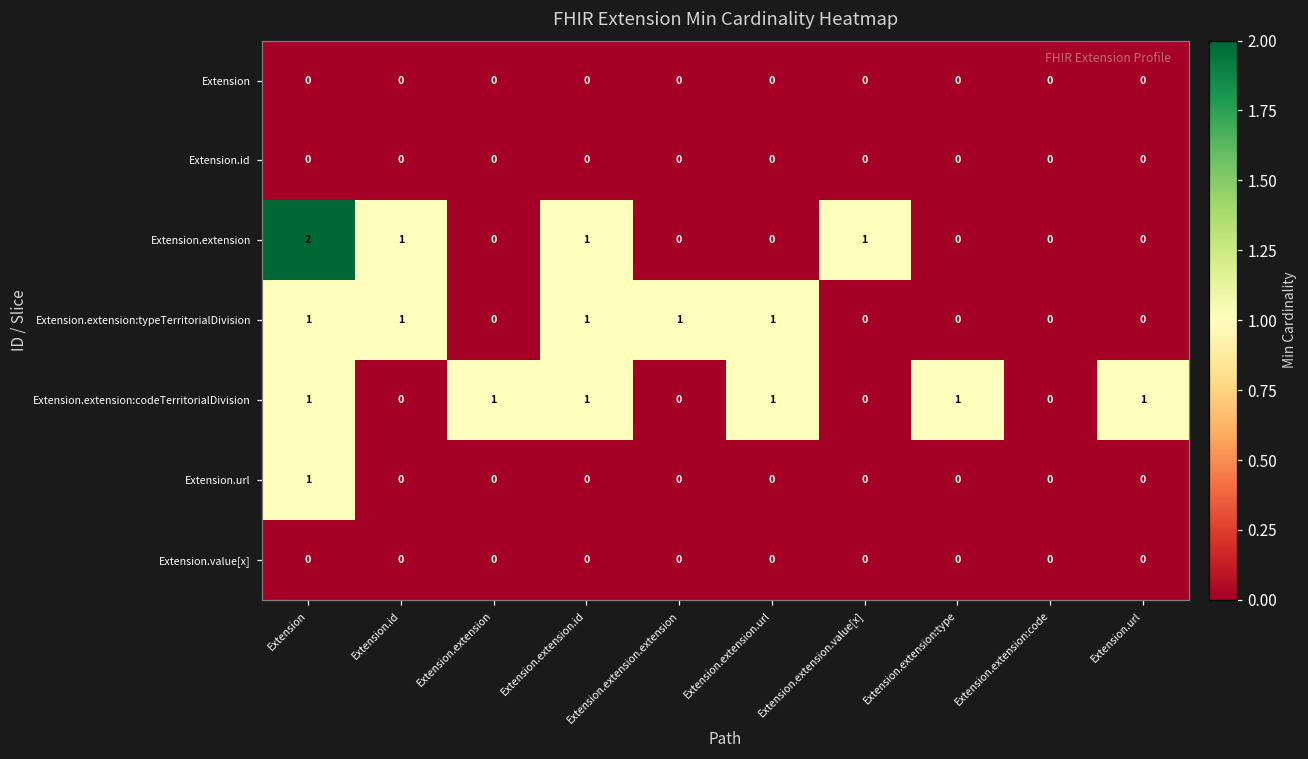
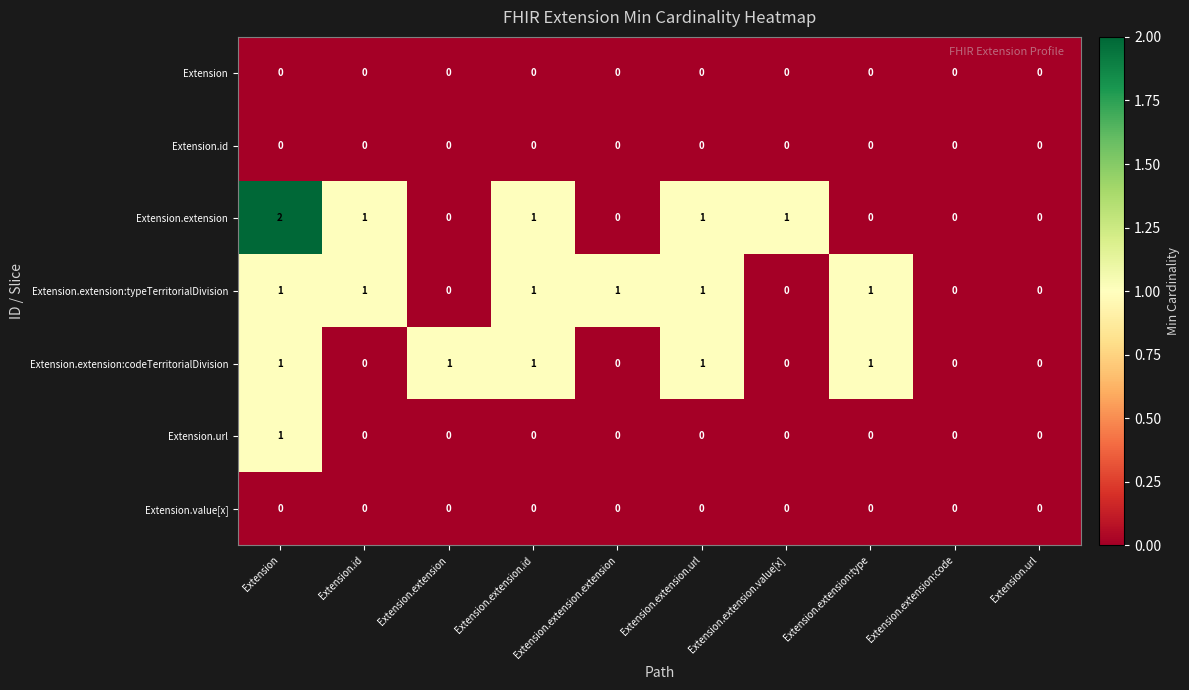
Extension.extension, Extension.extension.url: 0 -> 1
Extension.extension:typeTerritorialDivision, Extension.extension:type: 0 -> 1
Extension.extension:codeTerritorialDivision, Extension.url: 1 -> 0
